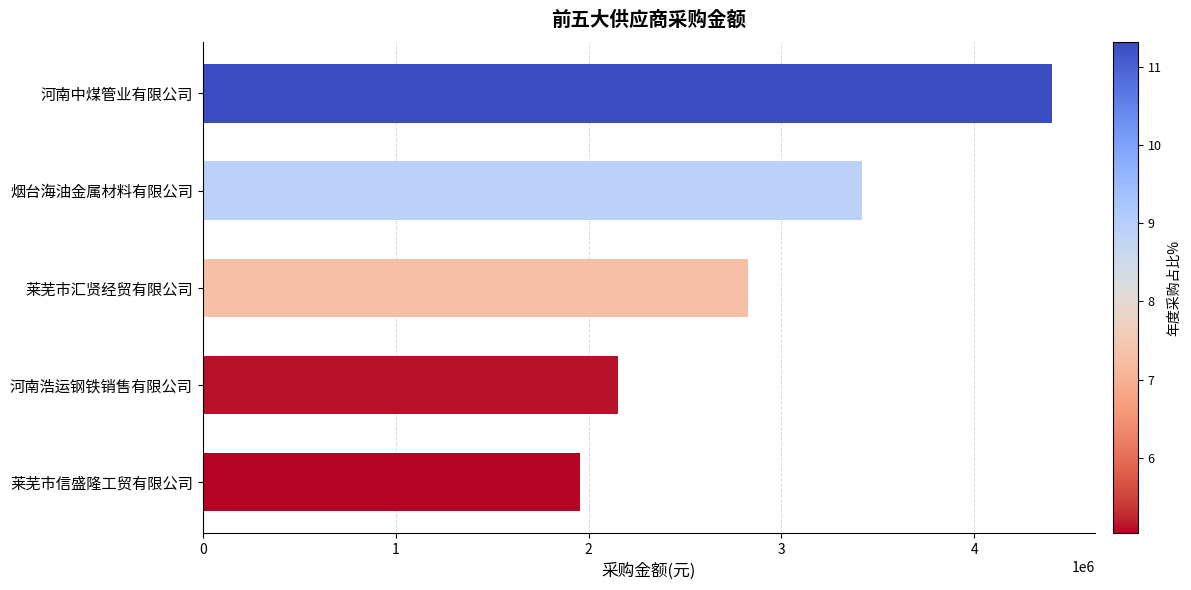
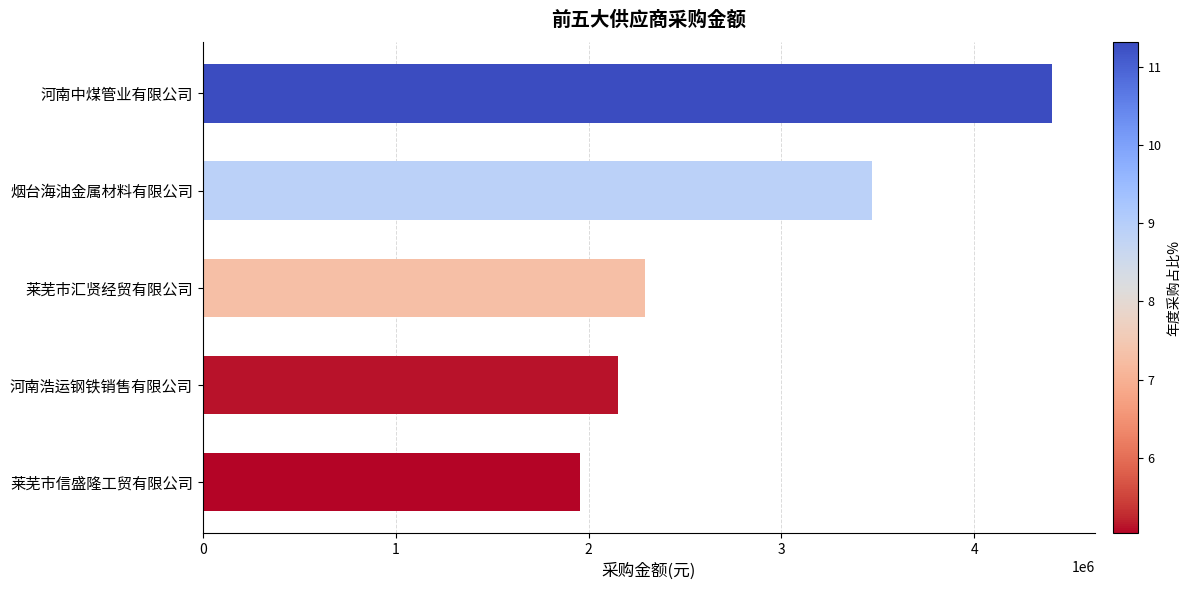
烟台海油金属材料有限公司: 3420000 -> 3470000
莱芜市汇贤经贸有限公司: 2830000 -> 2290000
